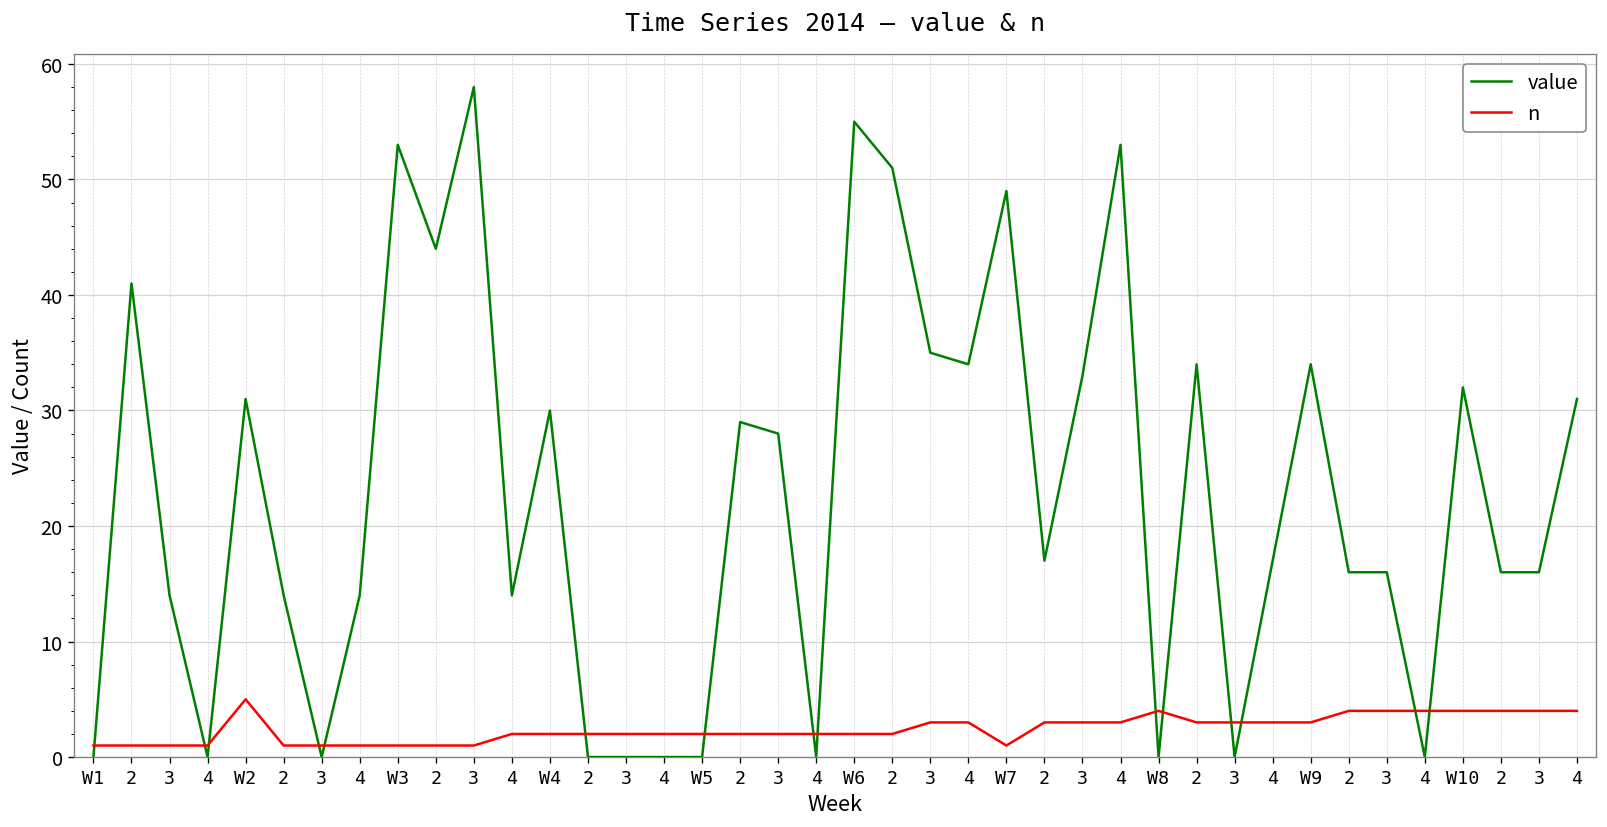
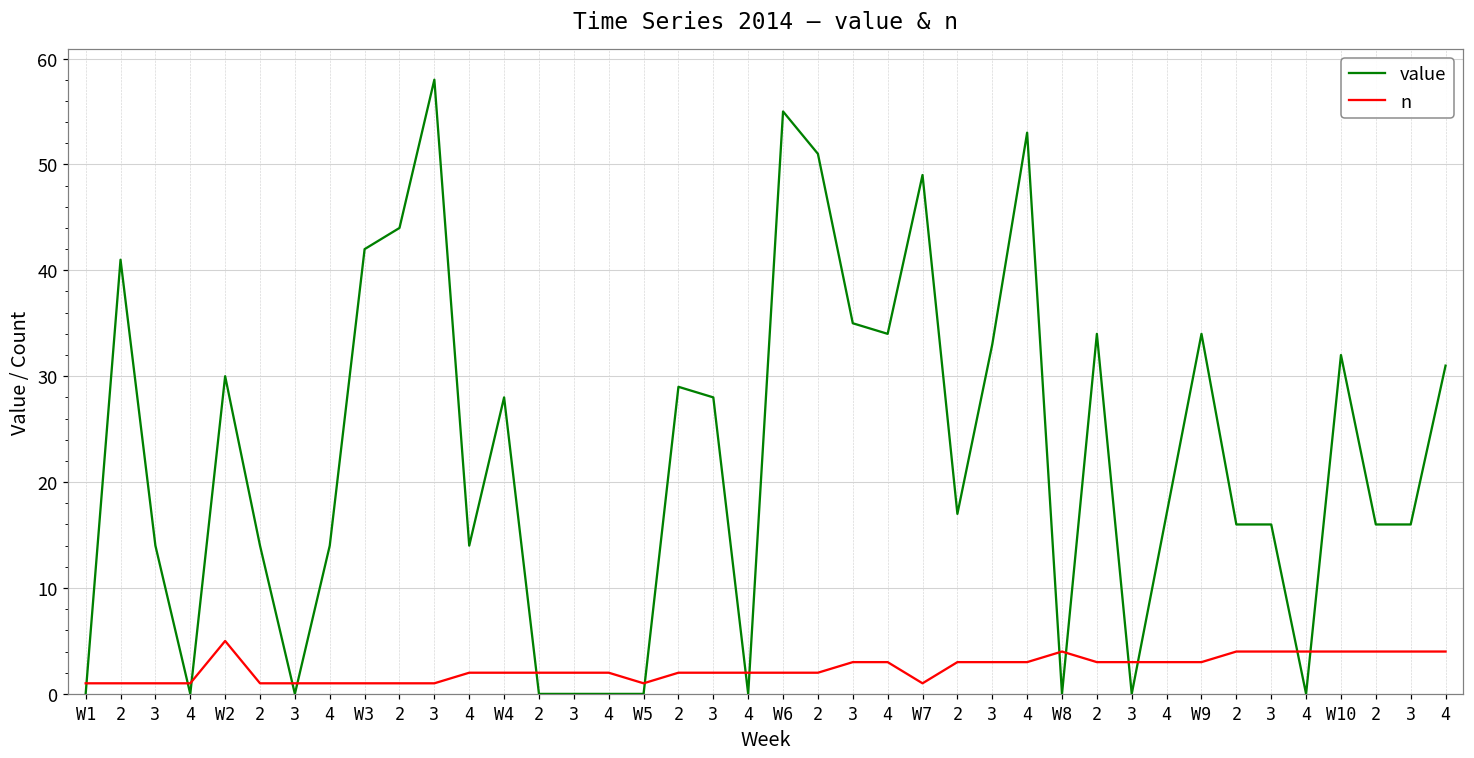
value, W2: 31 -> 30
value, W3: 53 -> 42
value, W4: 30 -> 28
n, W5: 2 -> 1
